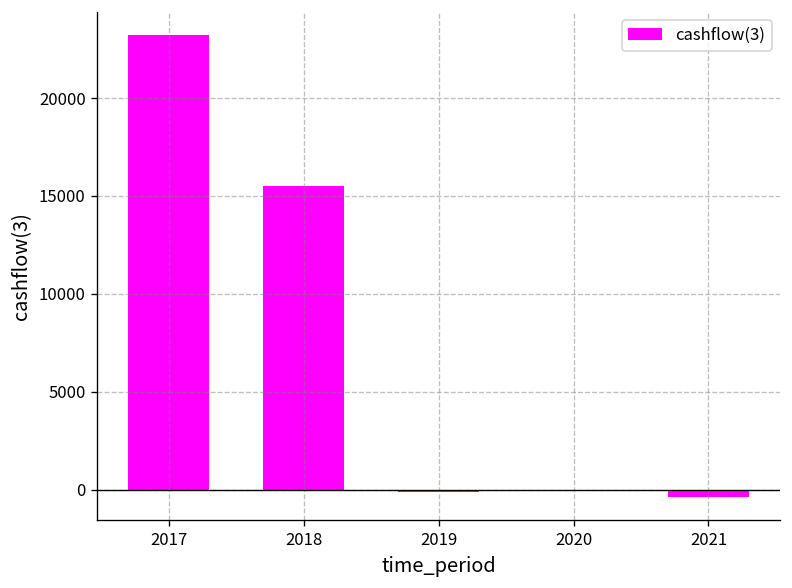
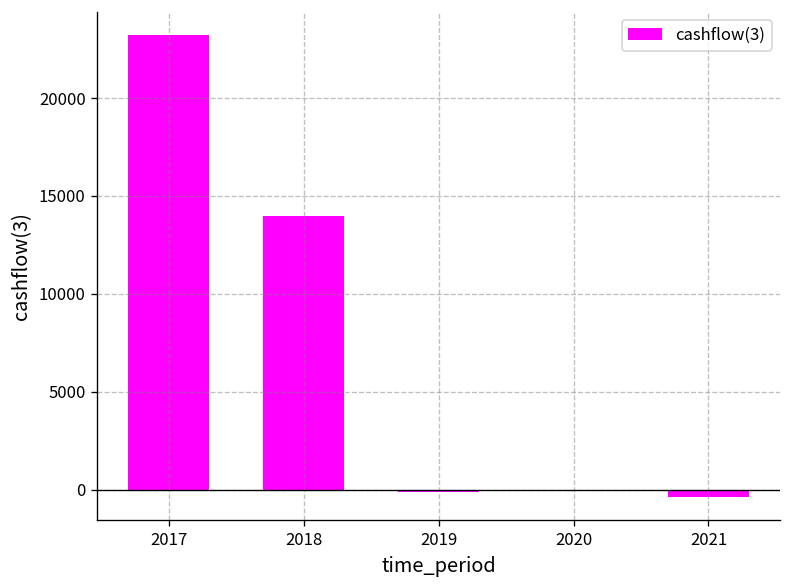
2018: 15500 -> 14000
